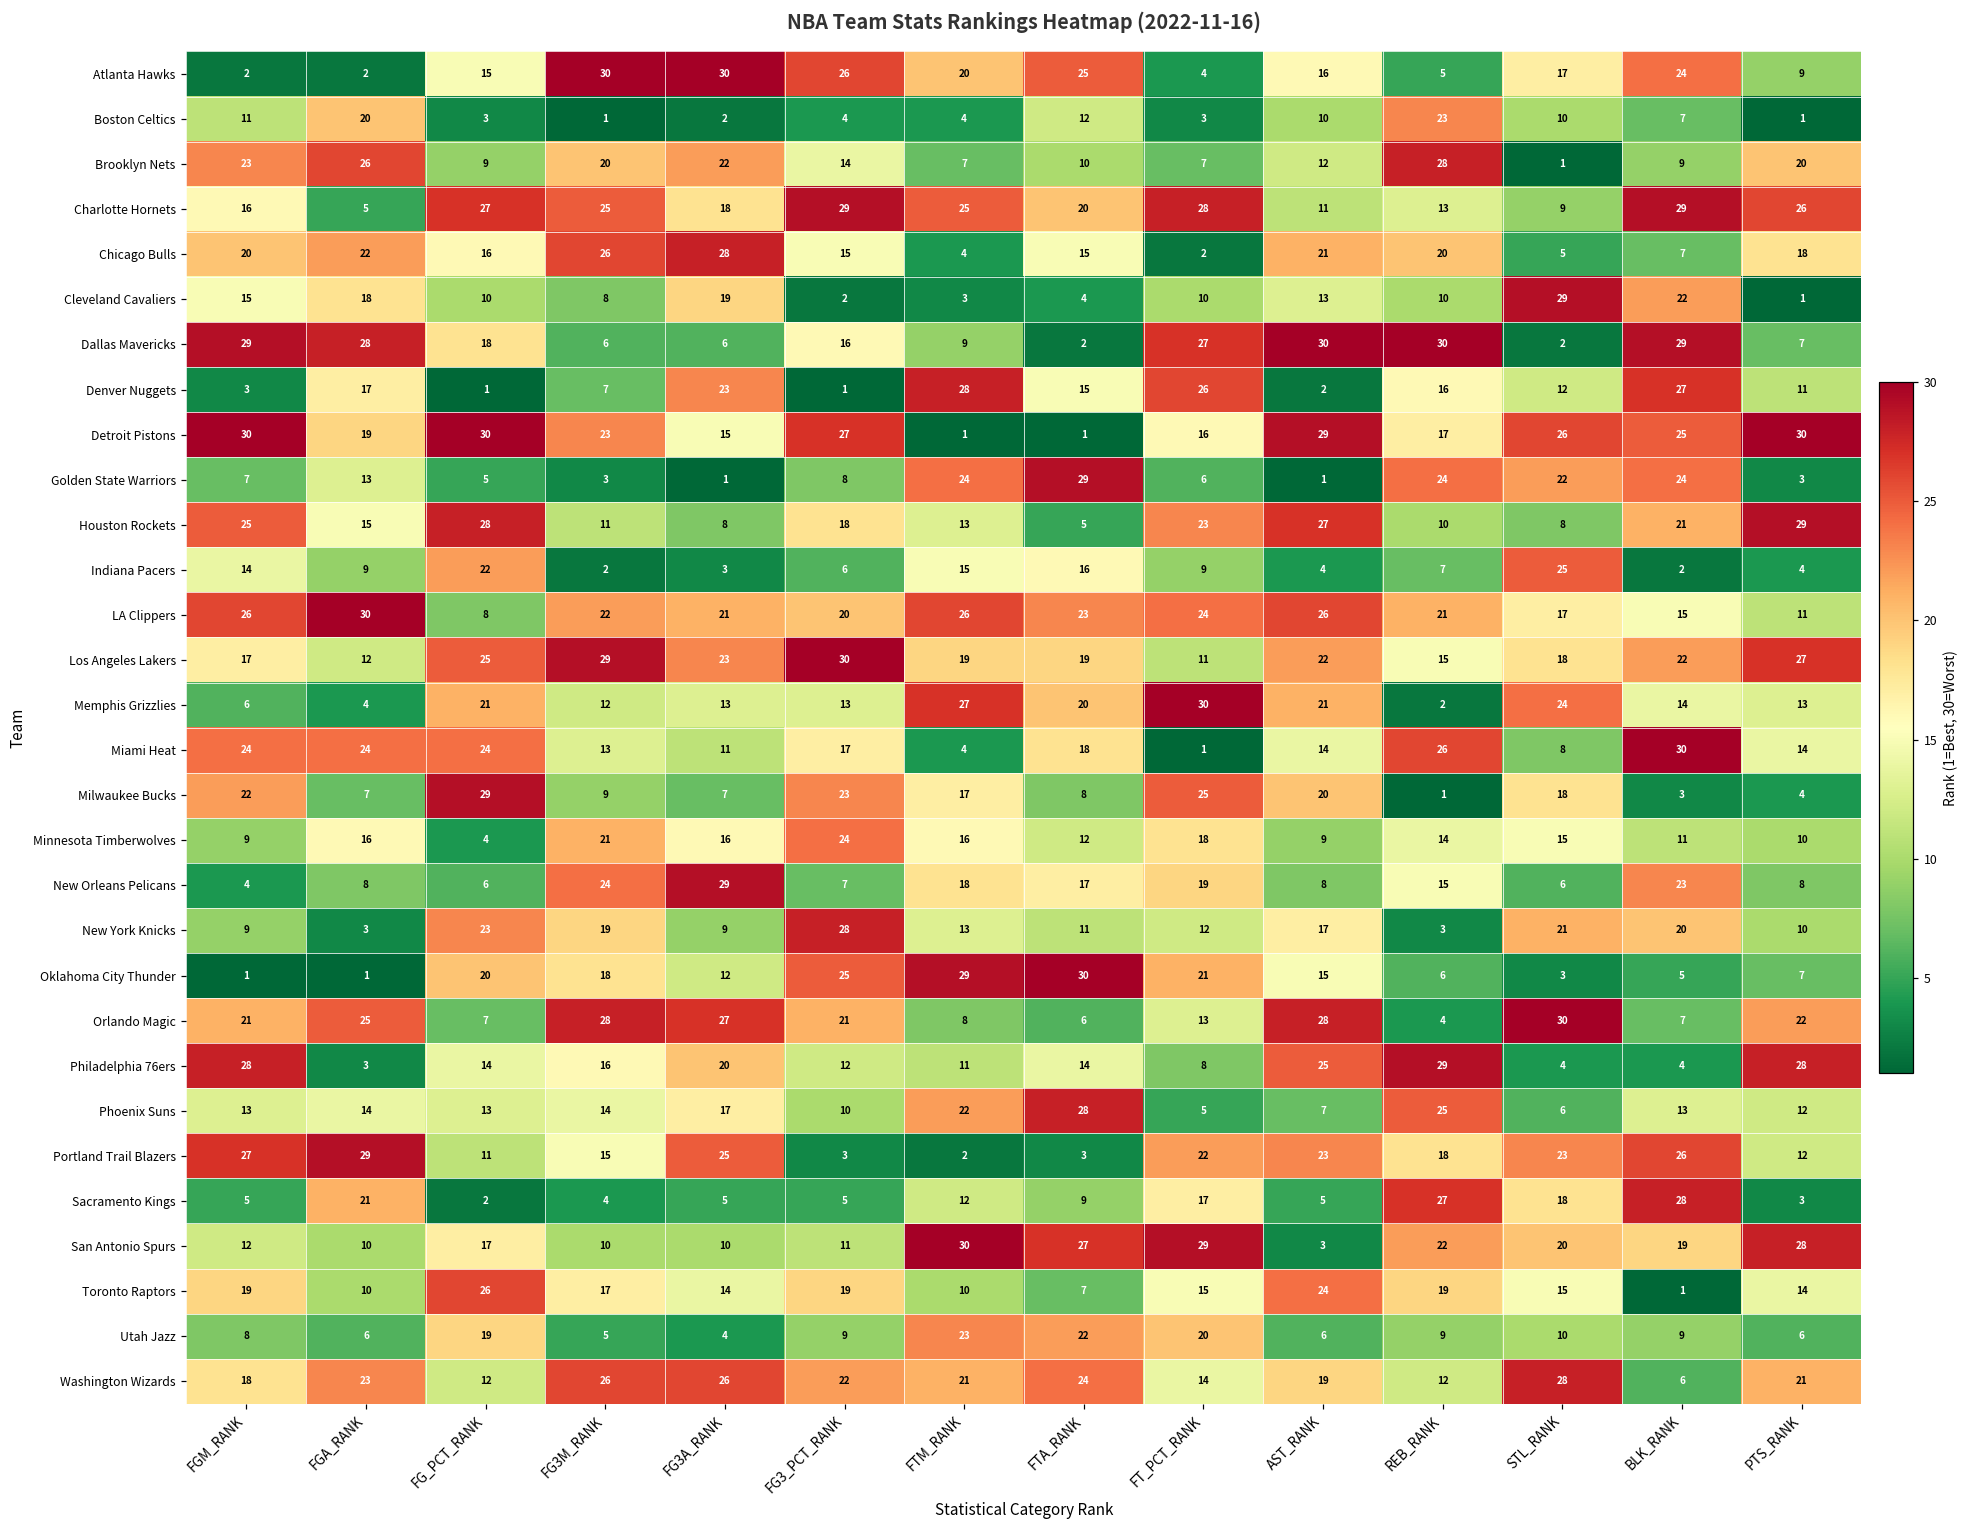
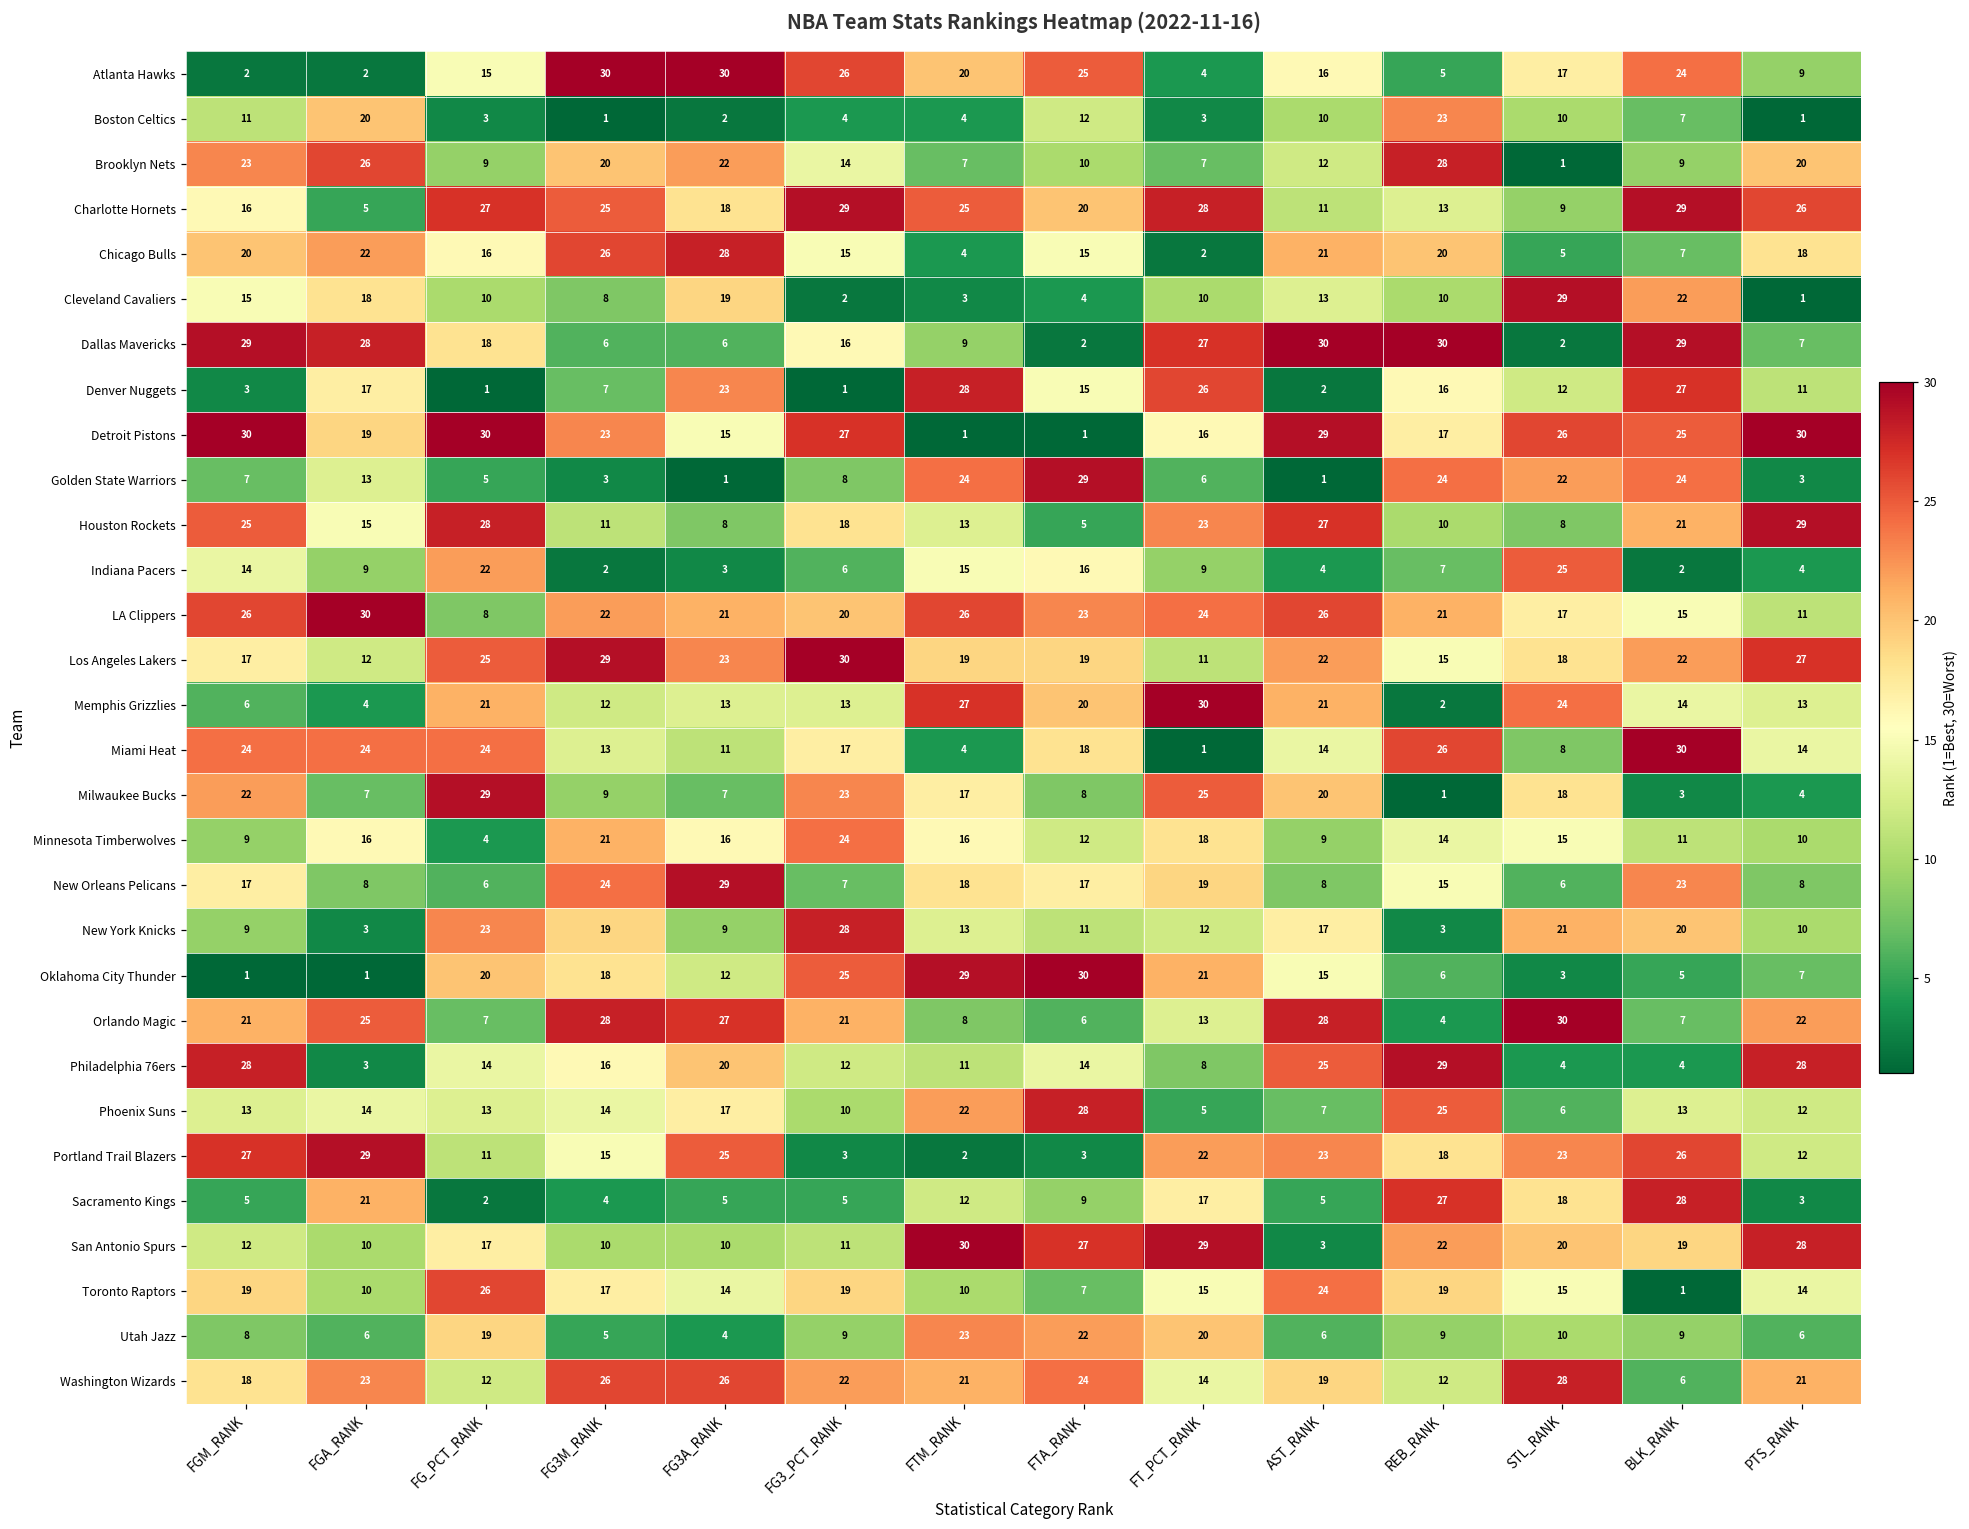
New Orleans Pelicans, FGM_RANK: 4 -> 17
